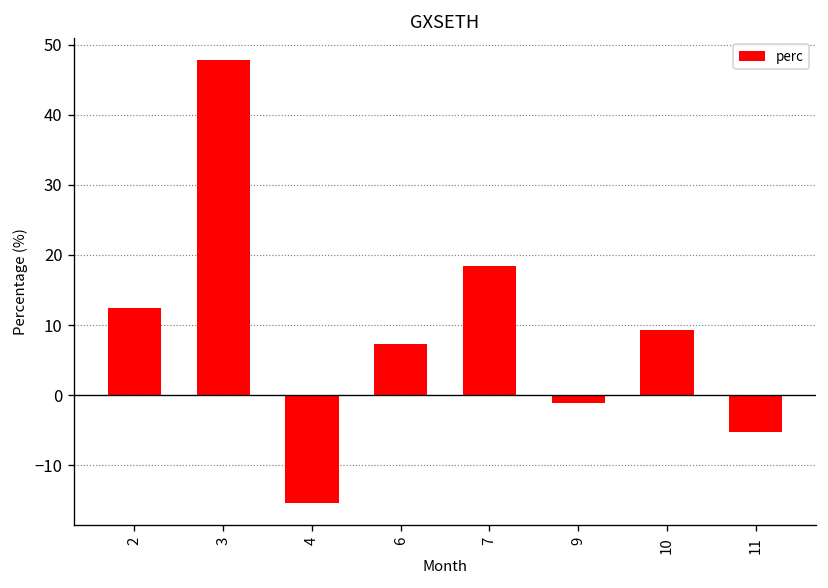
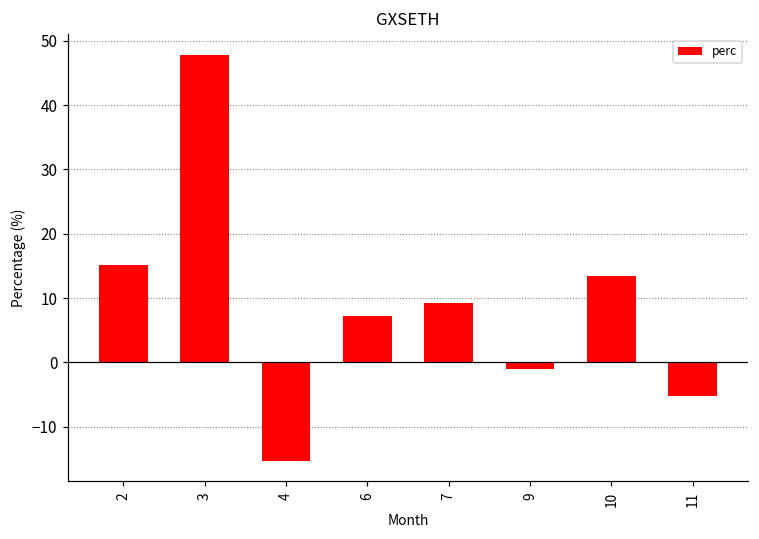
2: 12 -> 15
7: 18 -> 9
10: 9 -> 13
